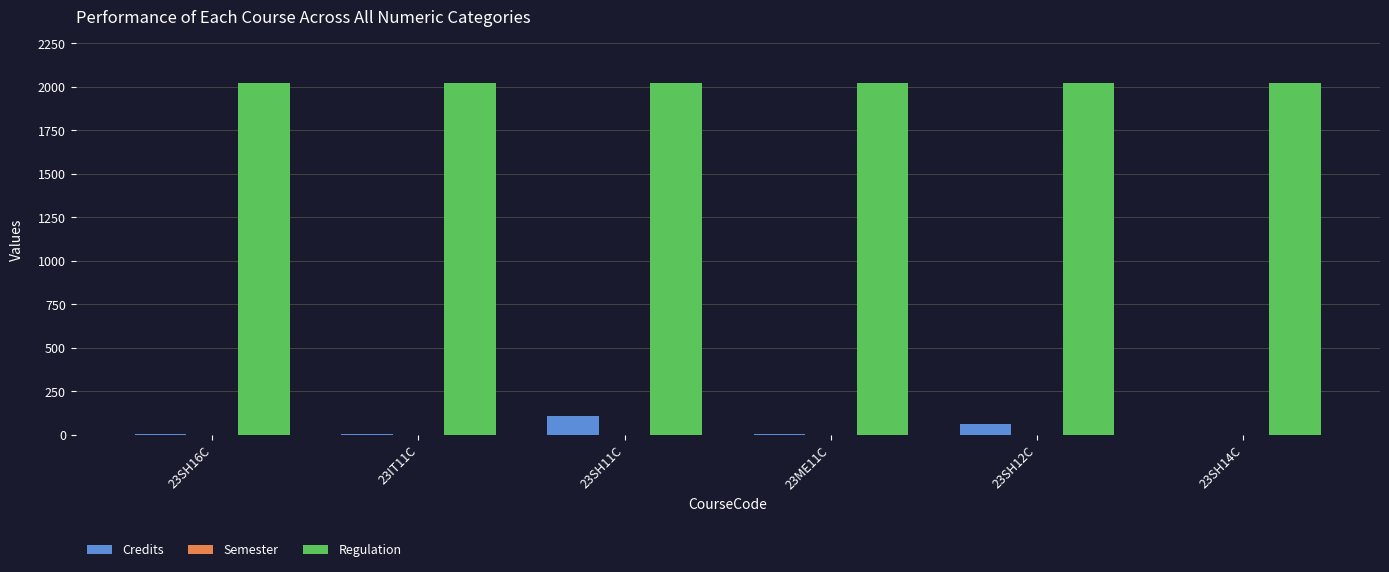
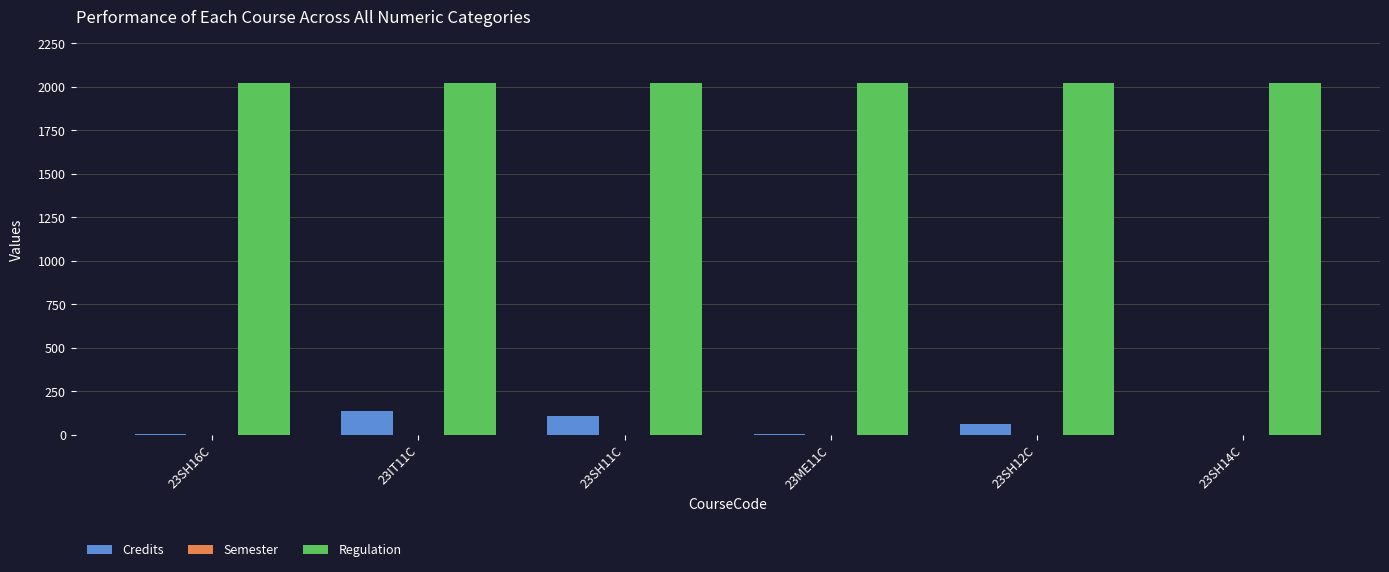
Credits, 23IT11C: 0 -> 140
